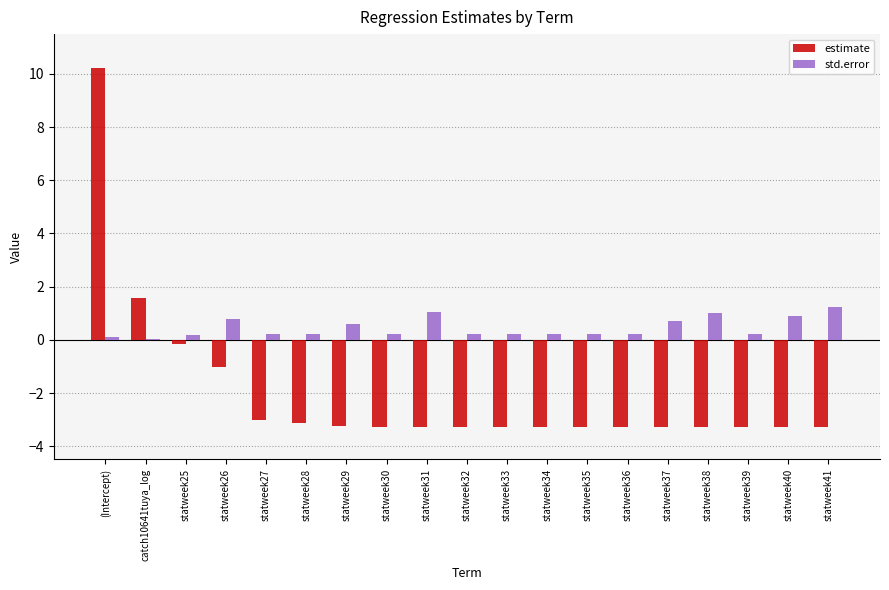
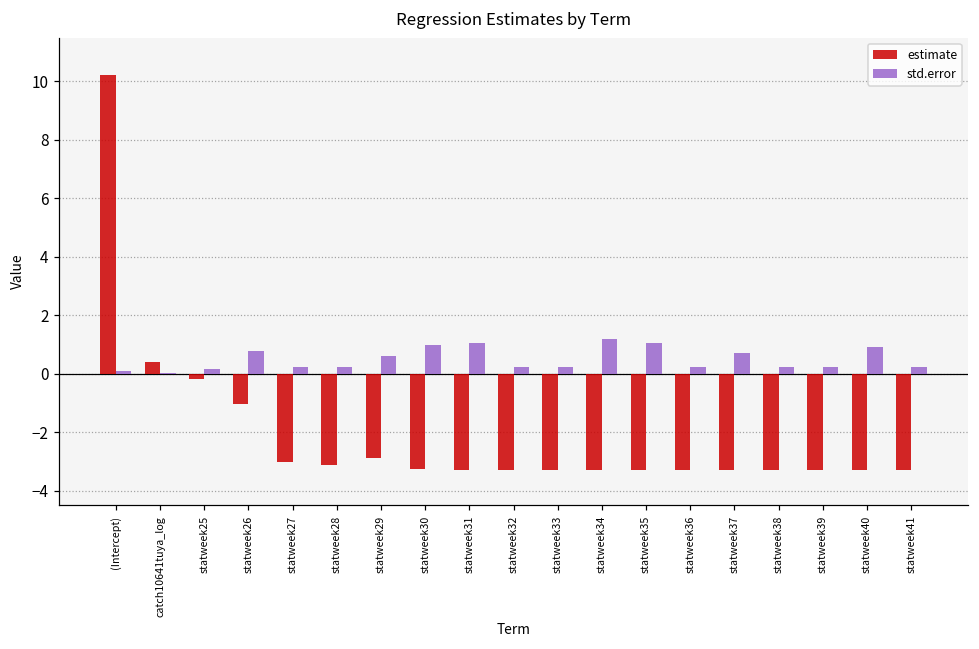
estimate, catch10641tuya_log: 1.6 -> 0.4
estimate, statweek29: -3.3 -> -2.9
std.error, statweek30: 0.2 -> 1.0
std.error, statweek34: 0.2 -> 1.2
std.error, statweek35: 0.2 -> 1.1
std.error, statweek38: 1.0 -> 0.2
std.error, statweek41: 1.2 -> 0.2
